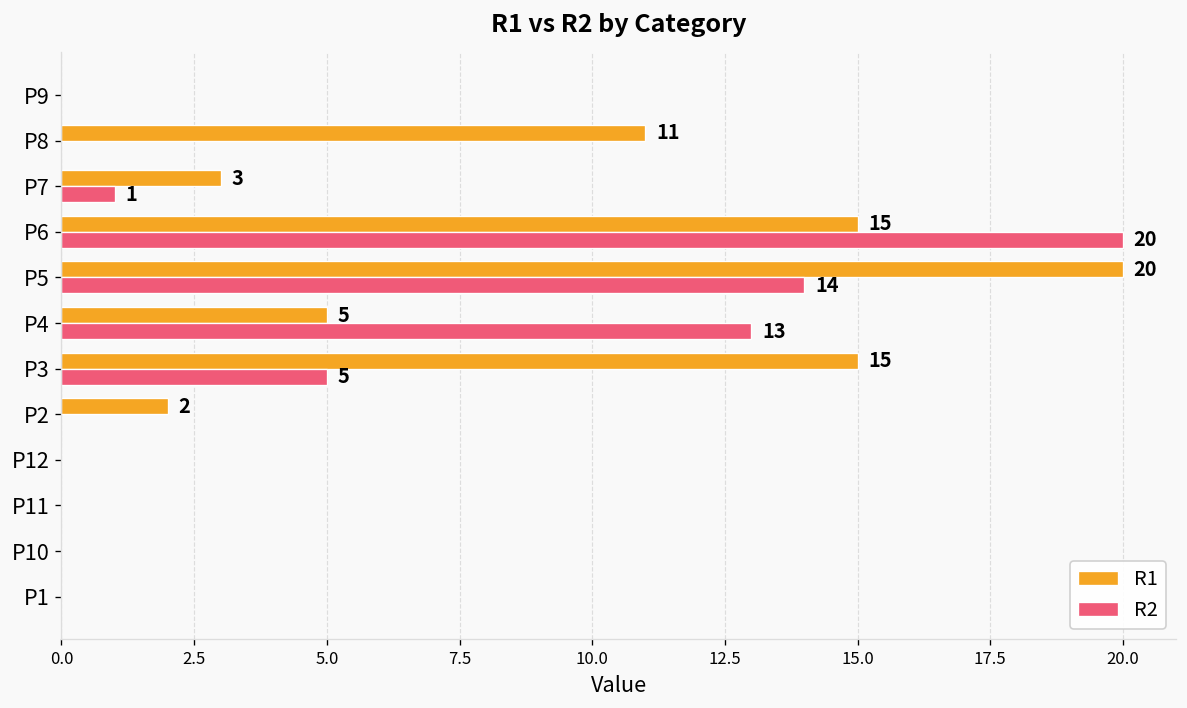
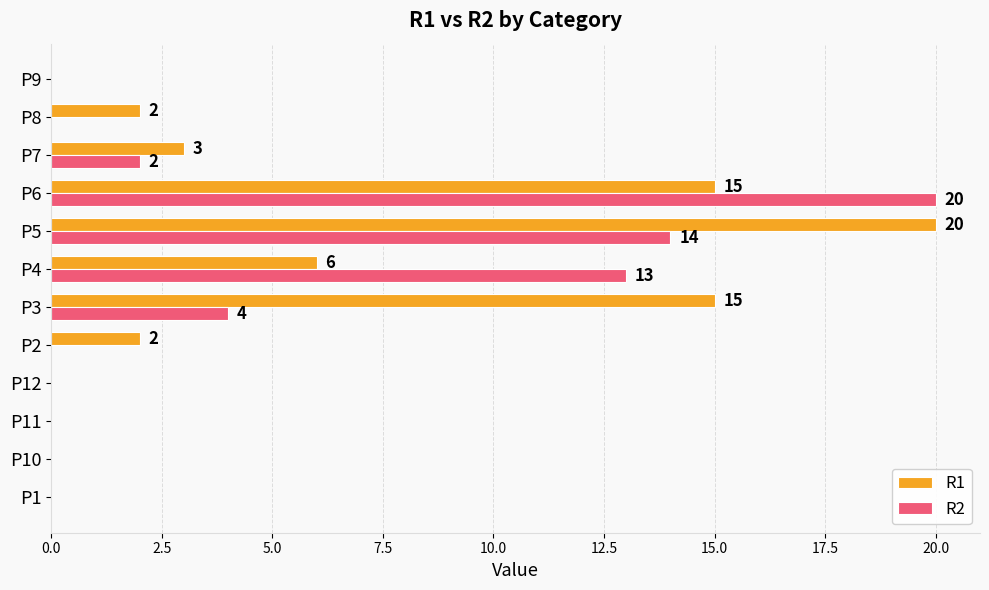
R1, P8: 11 -> 2
R2, P7: 1 -> 2
R1, P4: 5 -> 6
R2, P3: 5 -> 4
